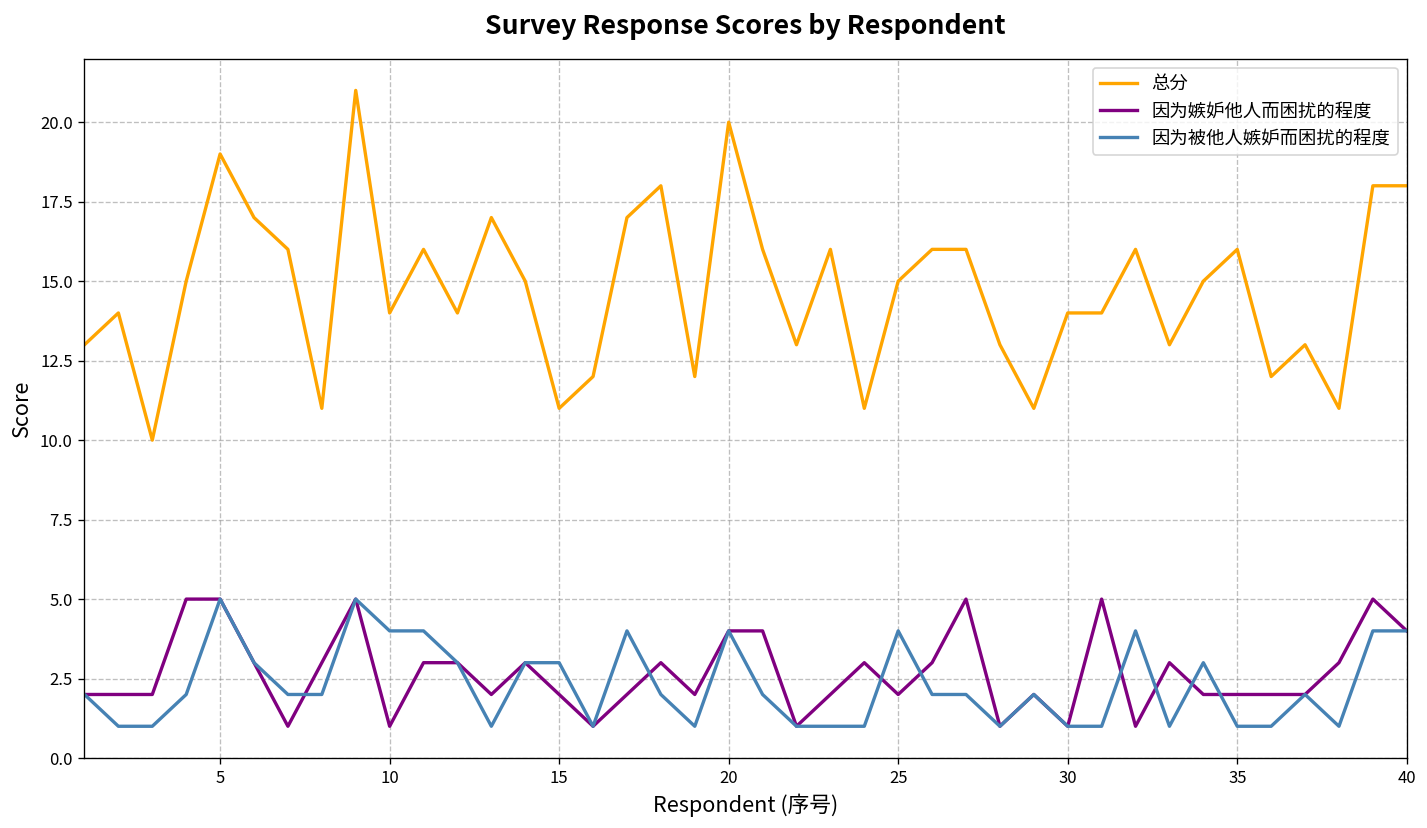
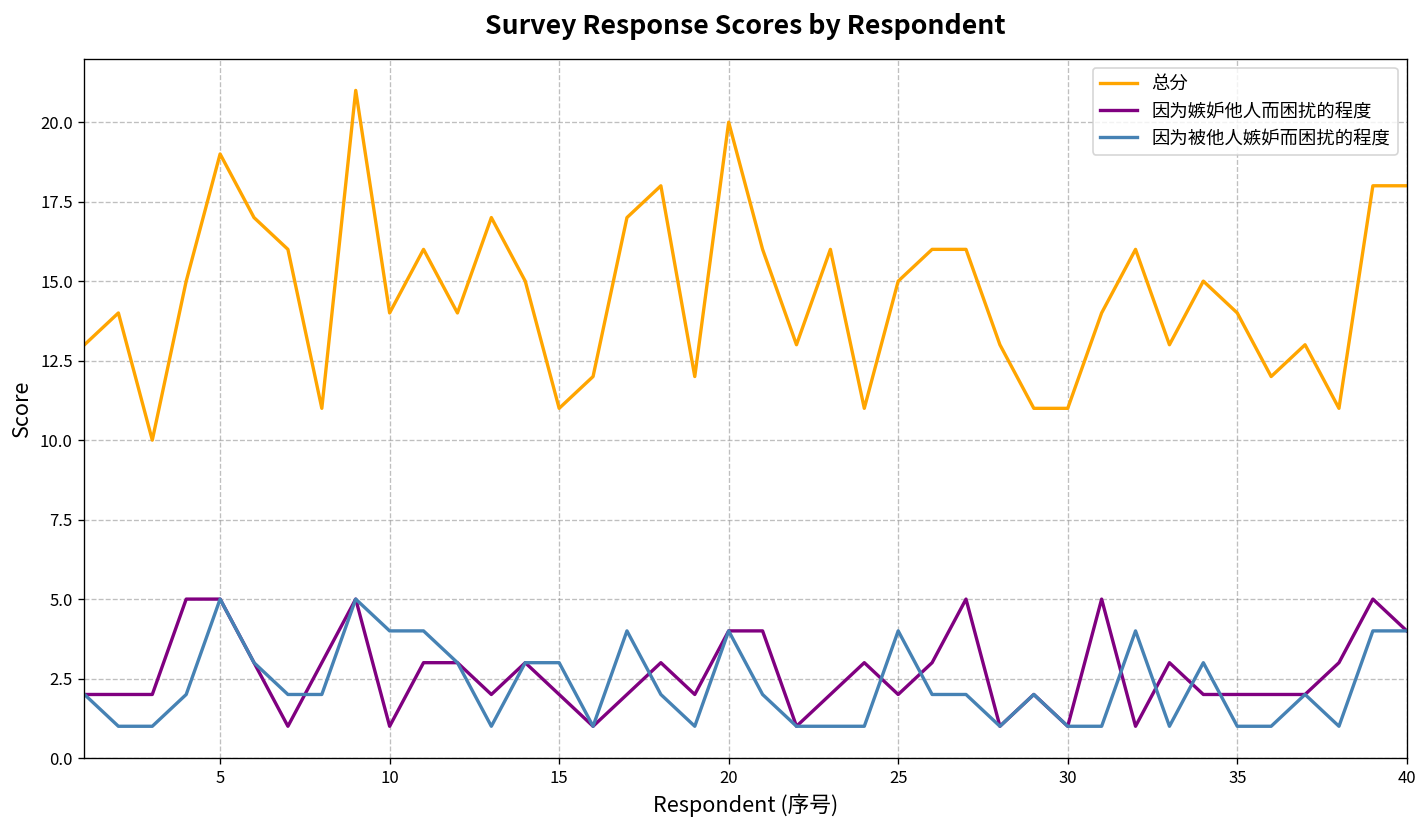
总分, 30: 14 -> 11
总分, 35: 16 -> 14
